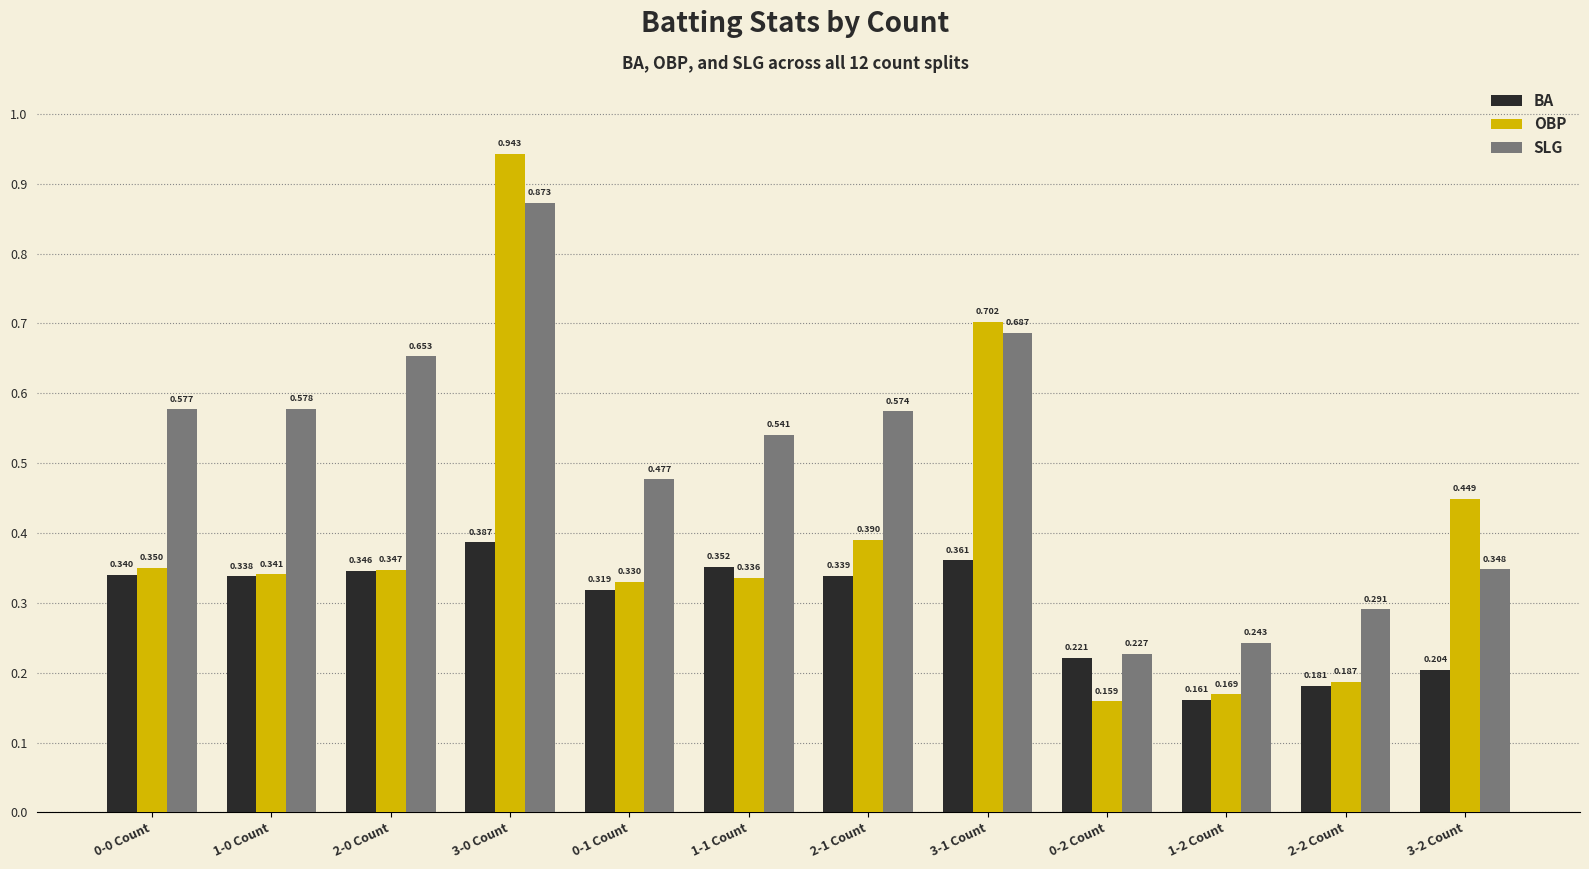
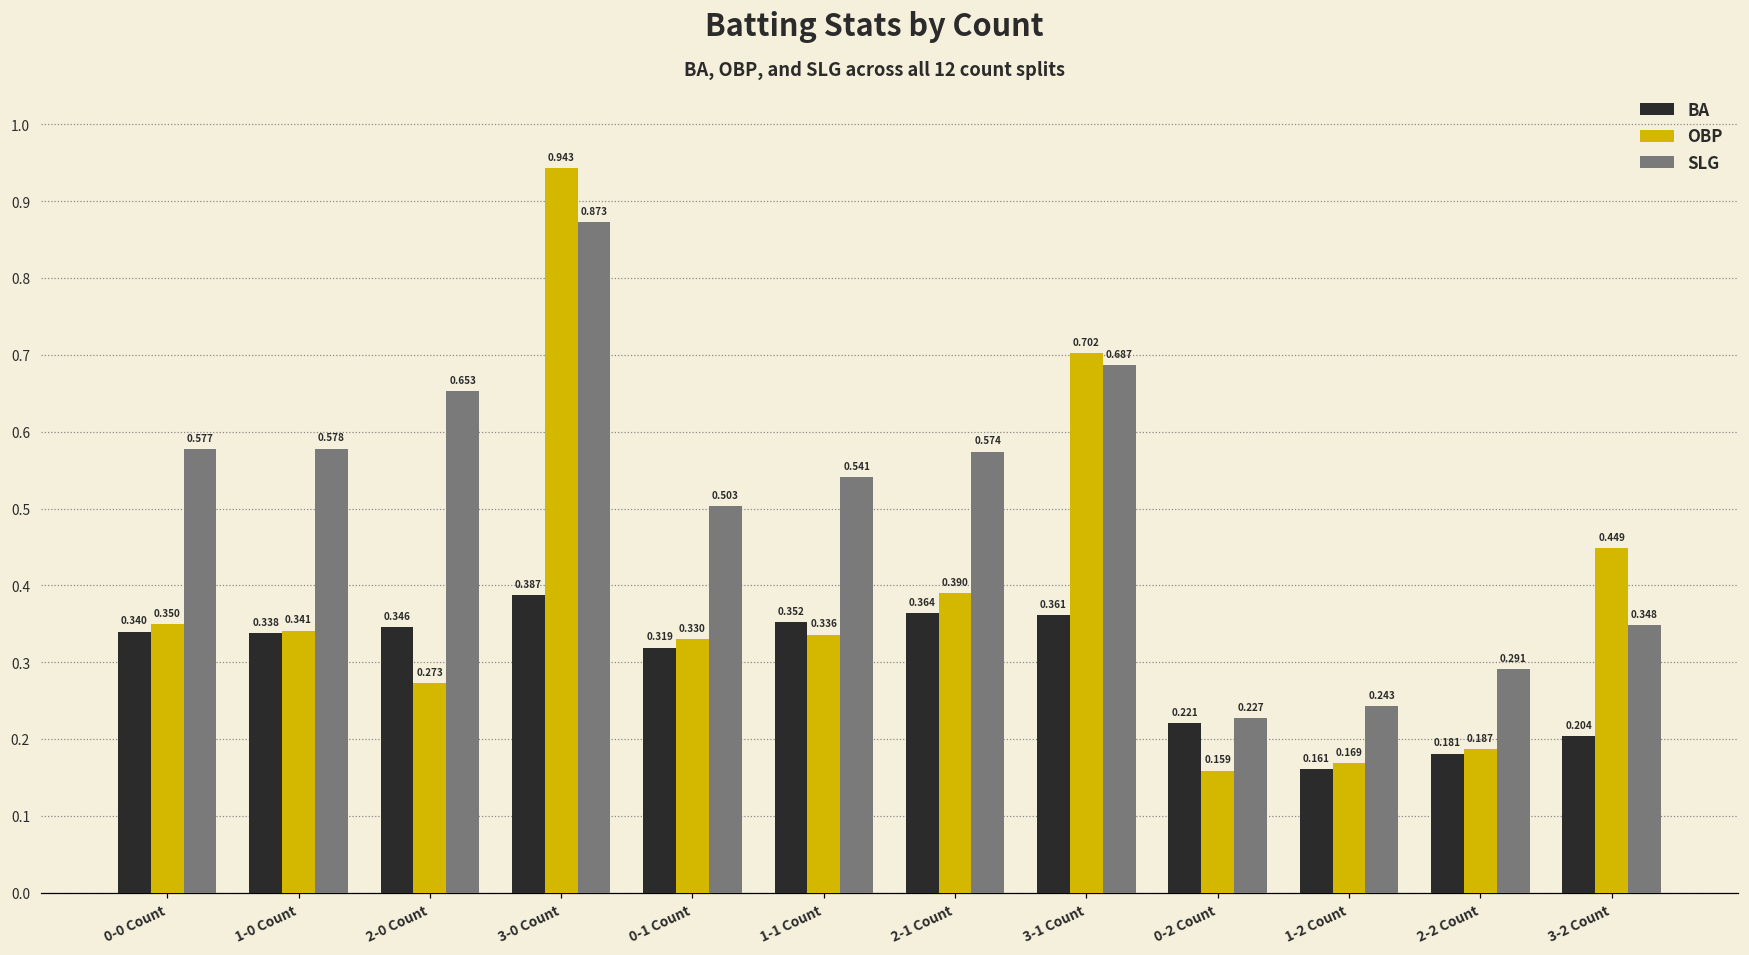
OBP, 2-0 Count: 0.347 -> 0.273
SLG, 0-1 Count: 0.477 -> 0.503
BA, 2-1 Count: 0.339 -> 0.364
